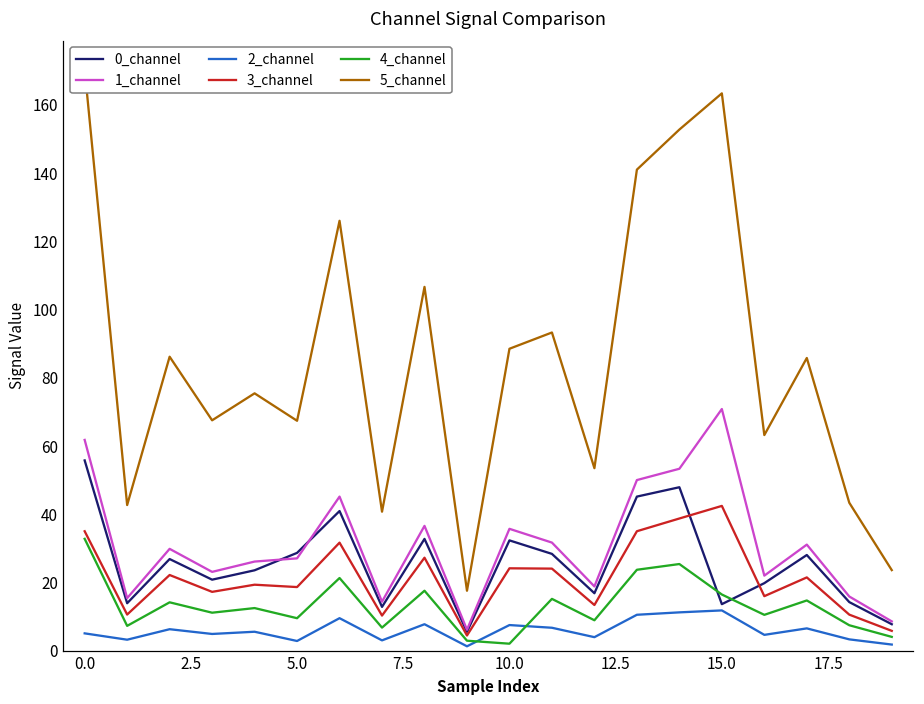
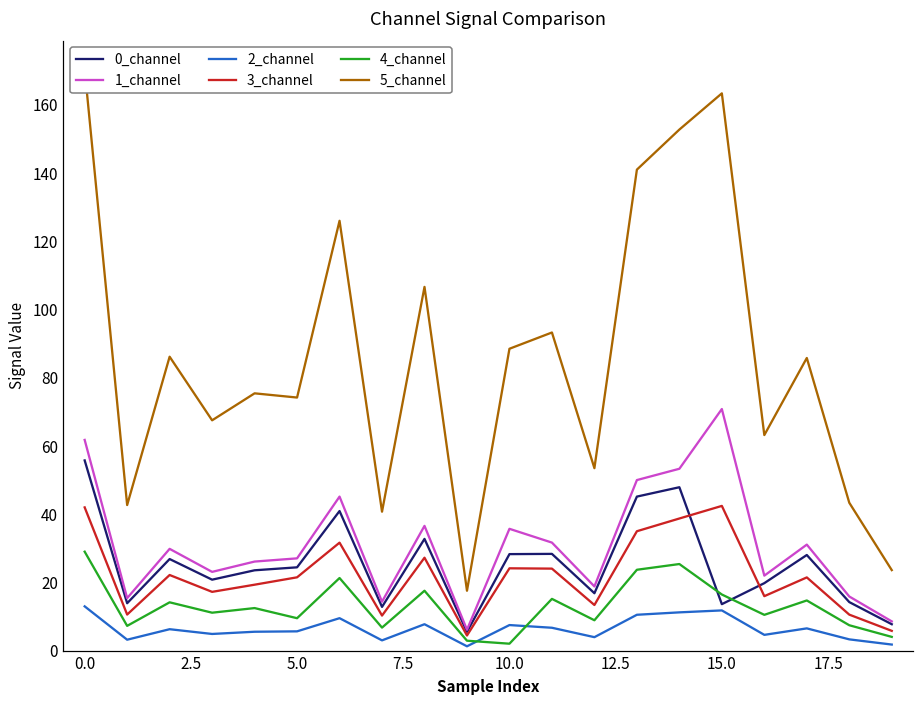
2_channel, 0.0: 5 -> 13
3_channel, 0.0: 35 -> 42
4_channel, 0.0: 33 -> 29
0_channel, 5.0: 29 -> 24
2_channel, 5.0: 3 -> 6
3_channel, 5.0: 19 -> 22
5_channel, 5.0: 67 -> 74
0_channel, 10.0: 32 -> 28
